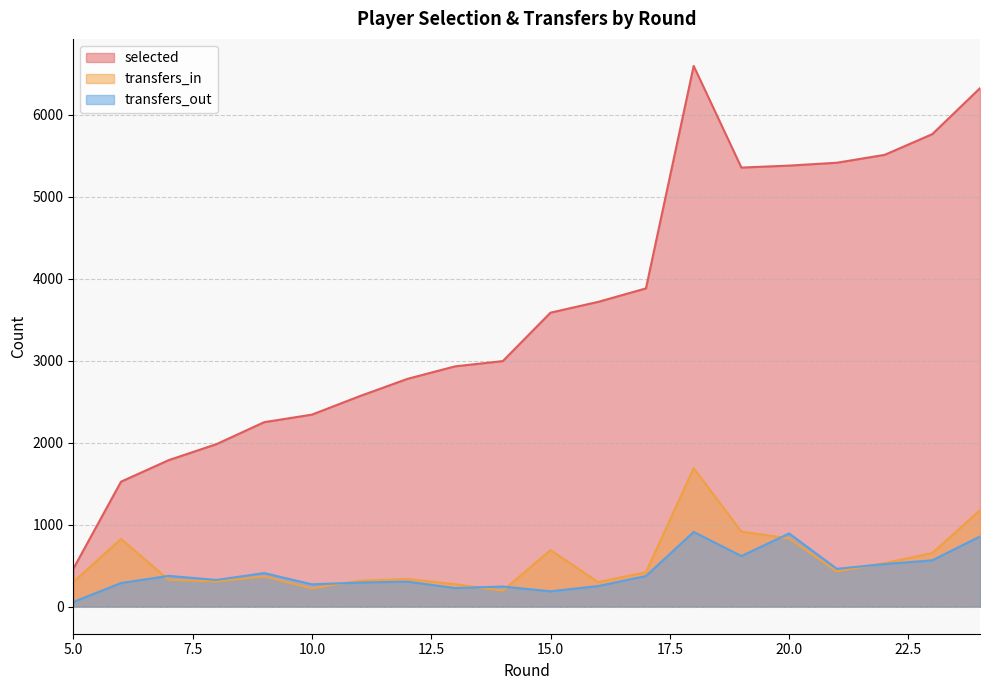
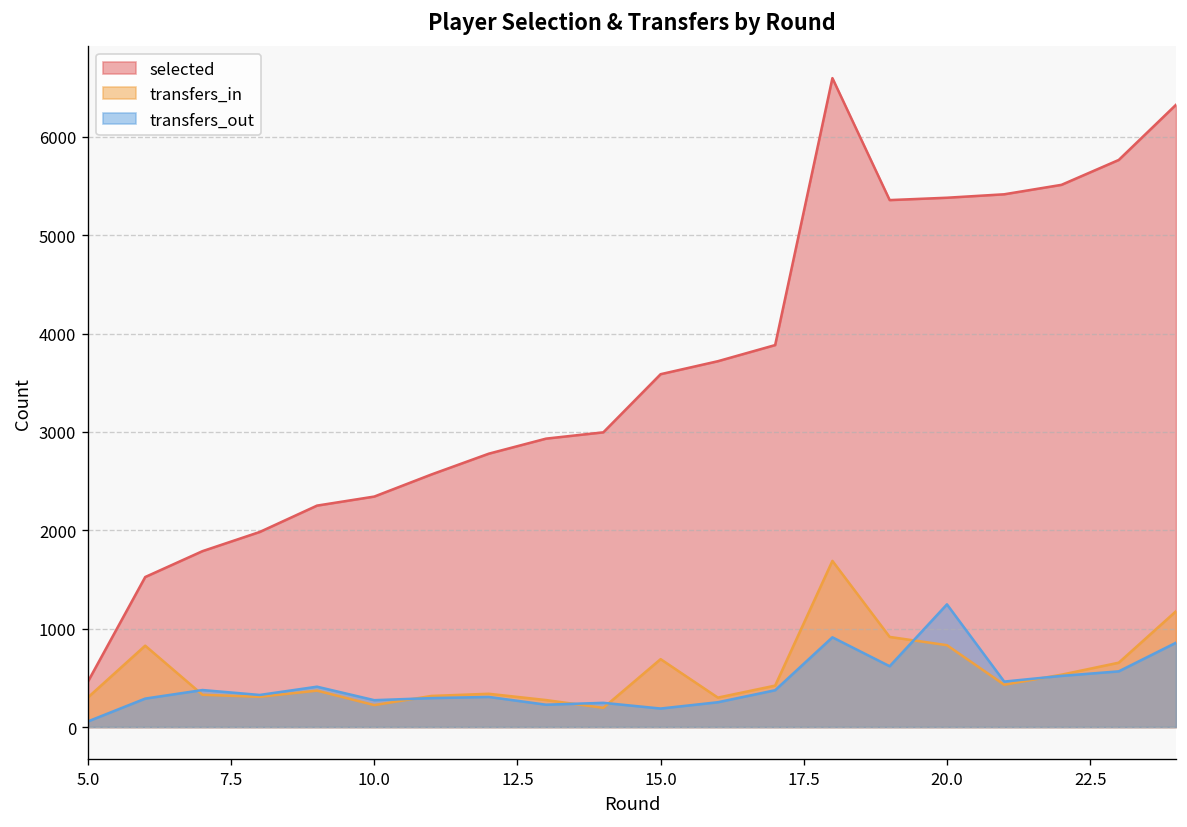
transfers_out, 20.0: 900 -> 1200
